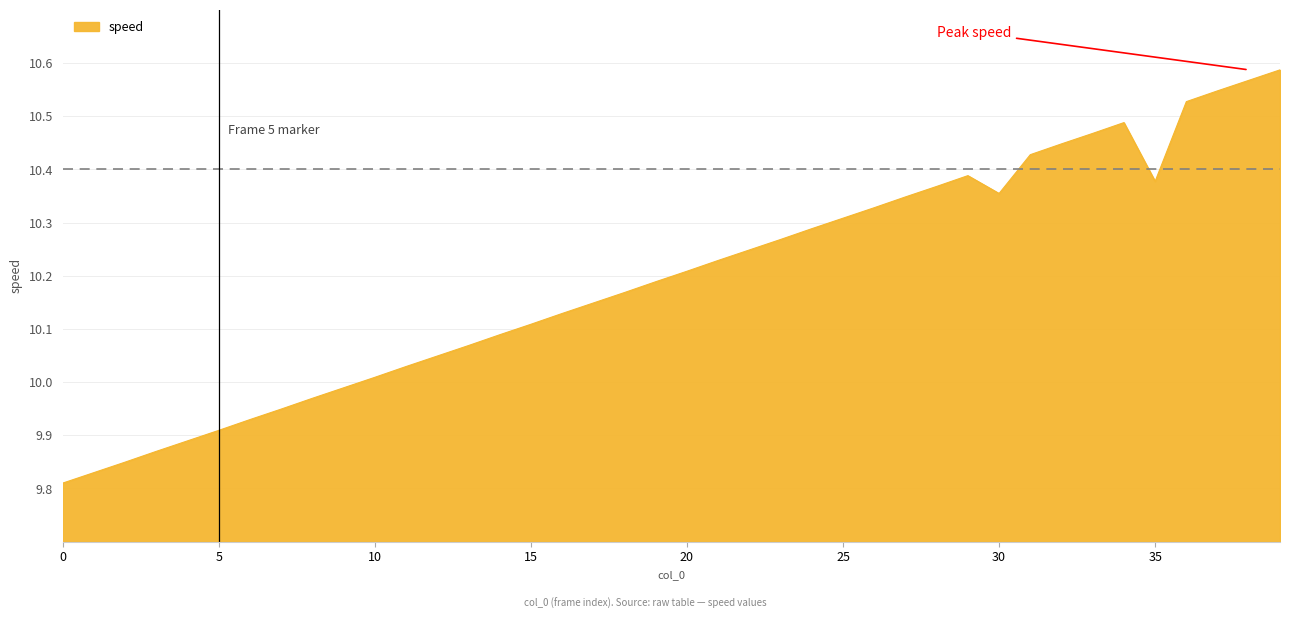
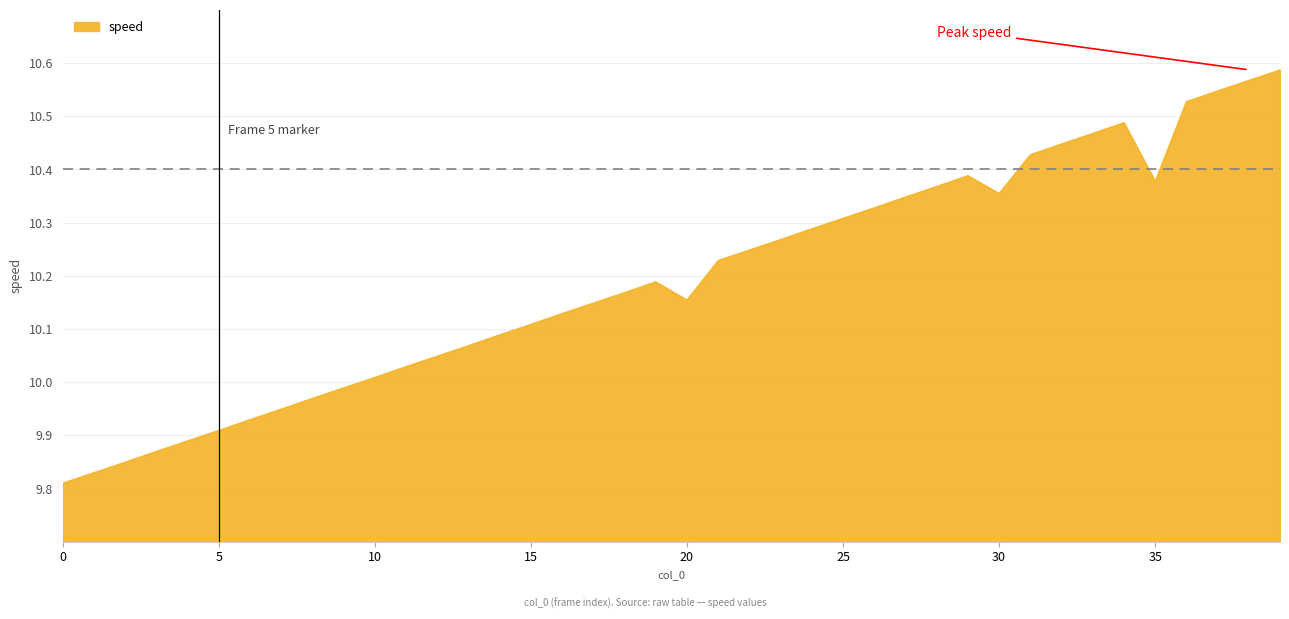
20: 10.21 -> 10.15
